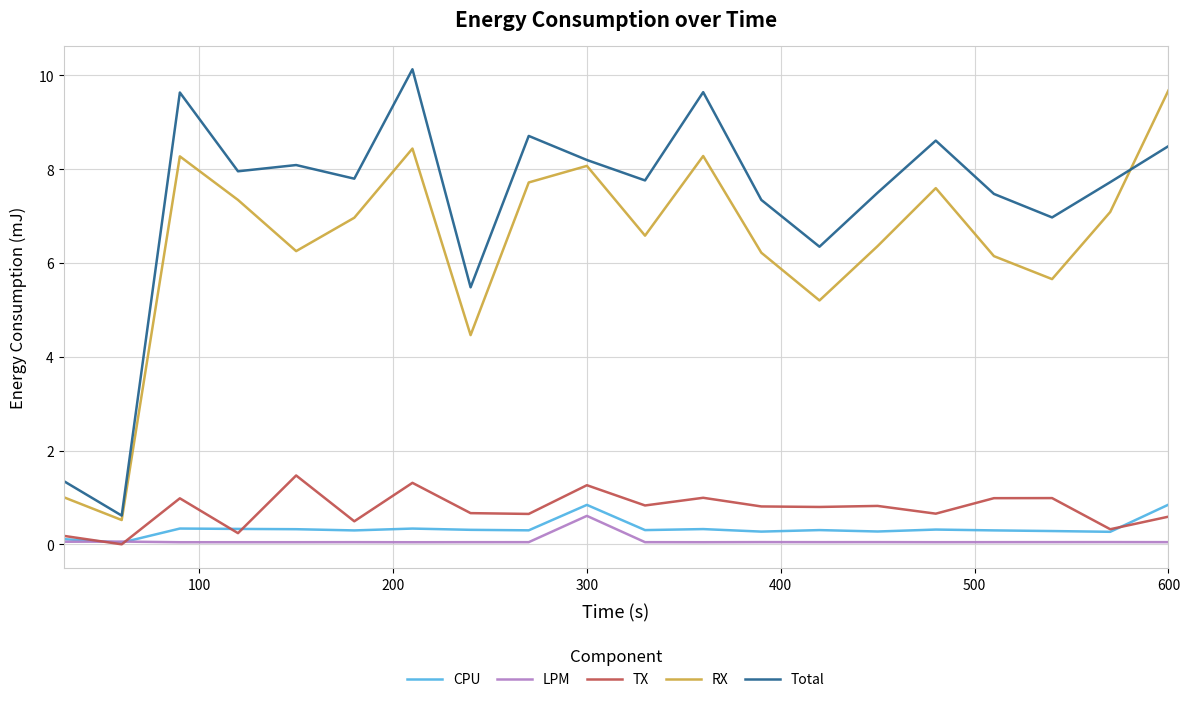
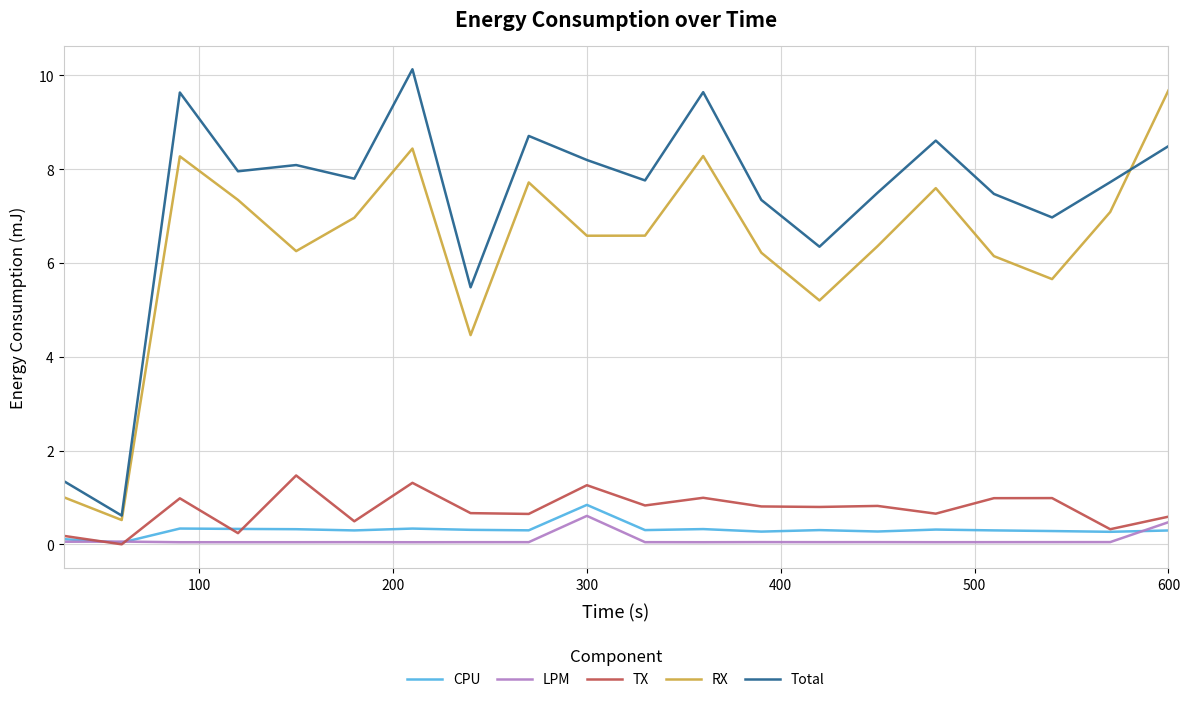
RX, 300: 8.1 -> 6.6
CPU, 600: 0.8 -> 0.3
LPM, 600: 0.0 -> 0.5
